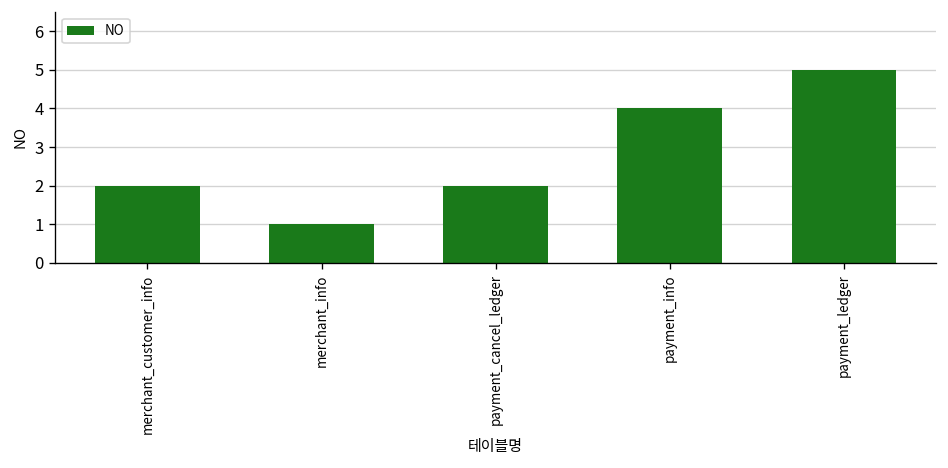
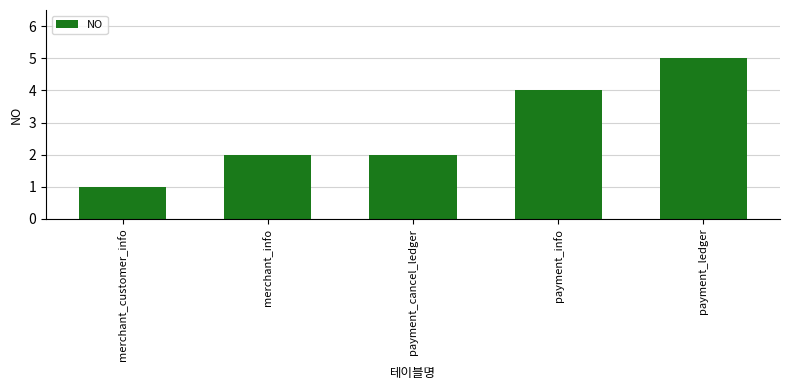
merchant_customer_info: 2 -> 1
merchant_info: 1 -> 2
